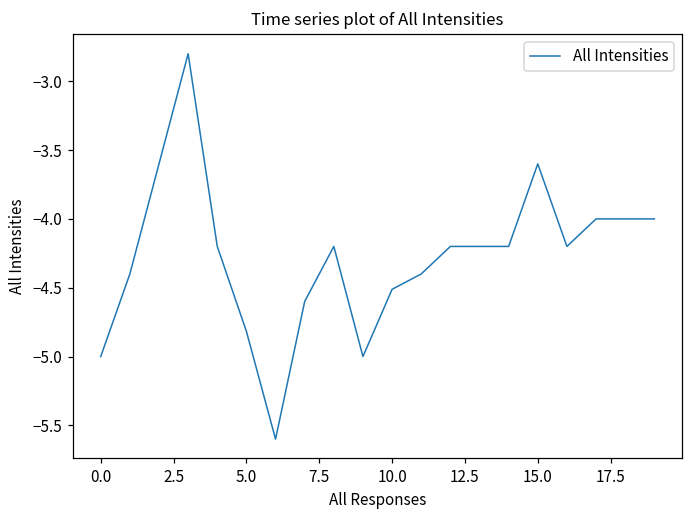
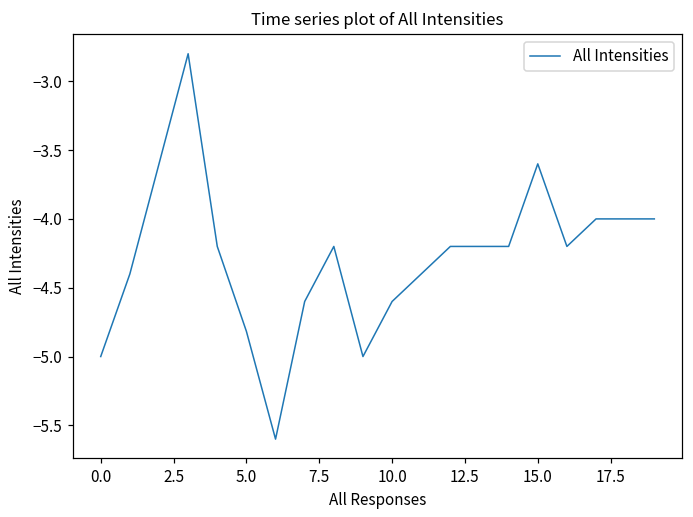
10.0: -4.51 -> -4.60
